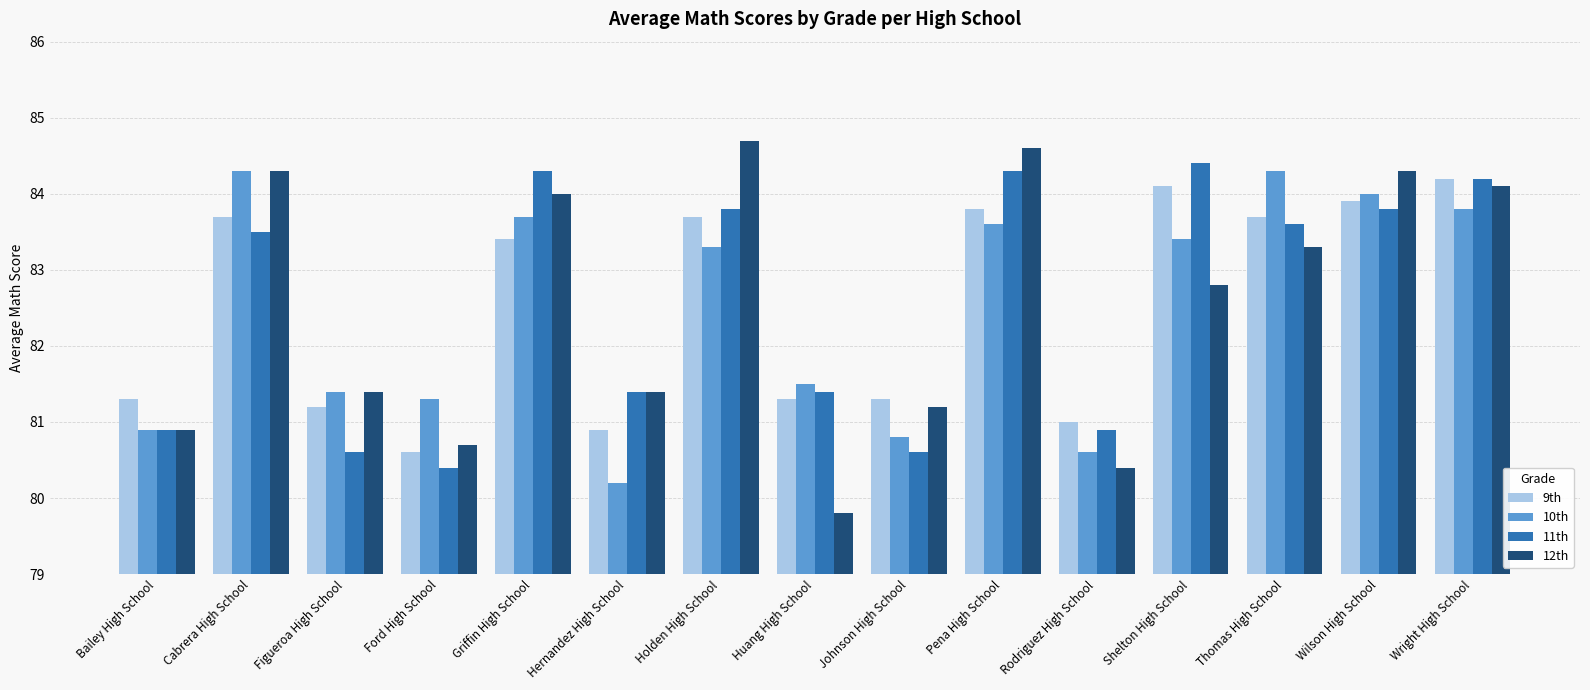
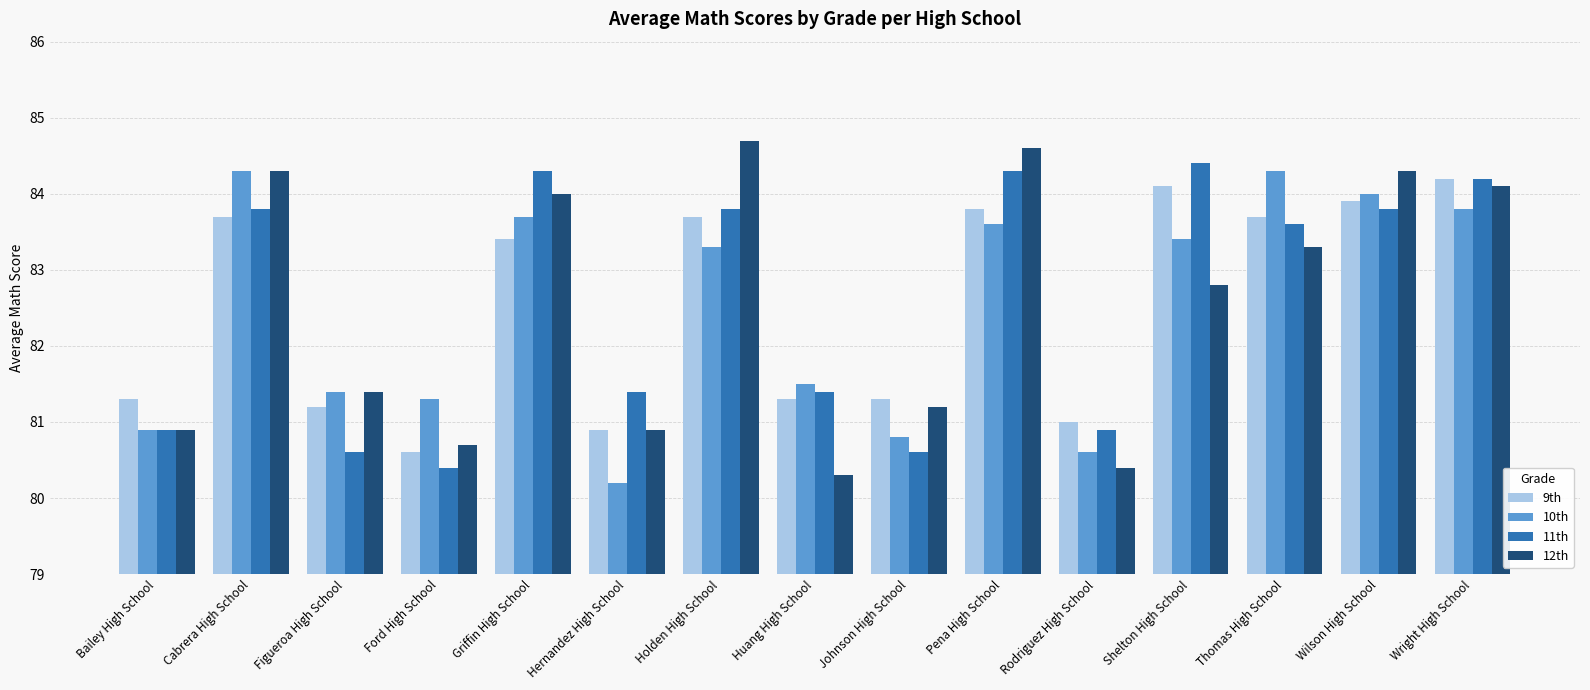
11th, Cabrera High School: 83.5 -> 83.8
12th, Hernandez High School: 81.4 -> 80.9
12th, Huang High School: 79.8 -> 80.3
